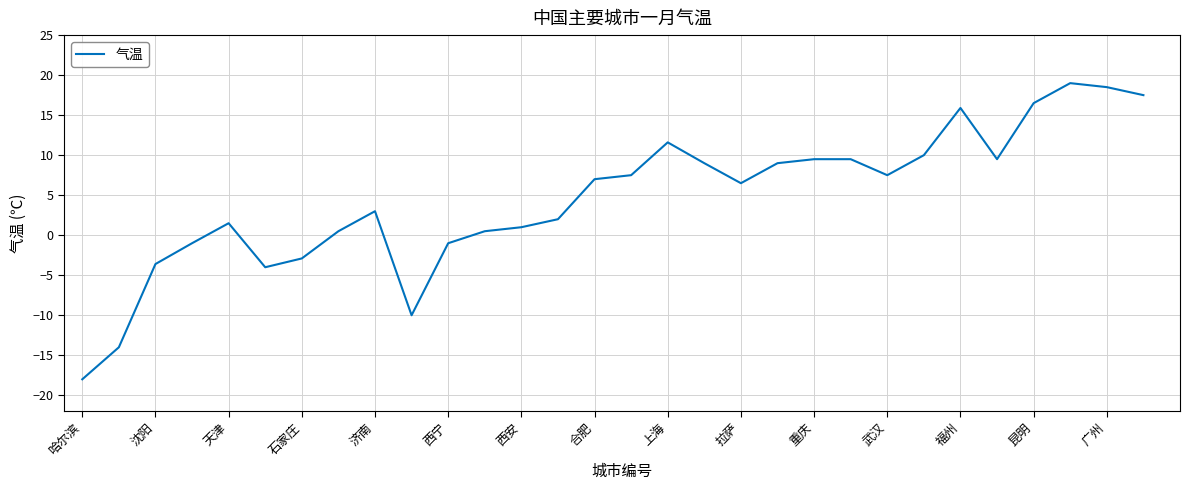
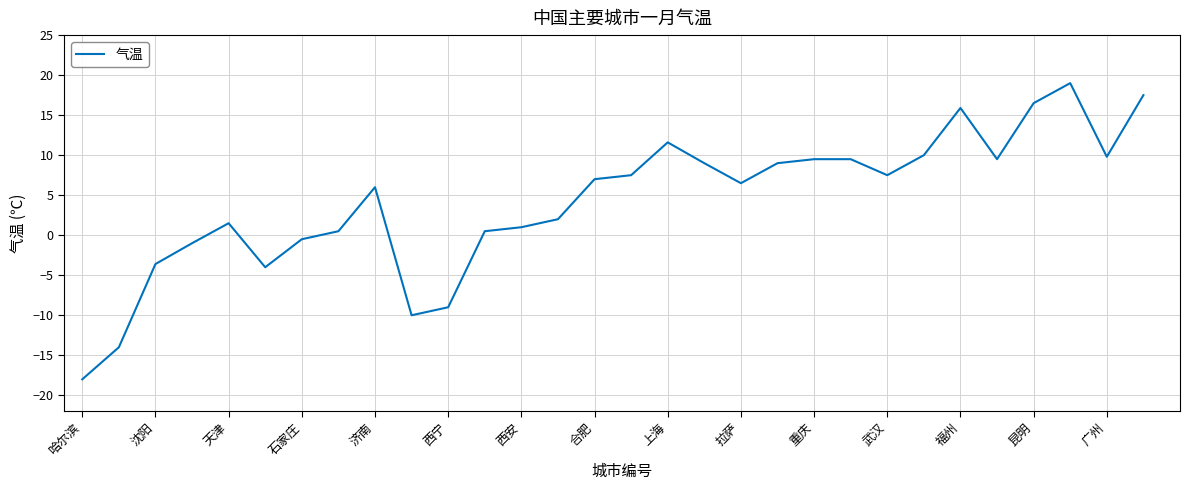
石家庄: -3 -> -1
济南: 3 -> 6
西宁: -1 -> -9
广州: 19 -> 10
